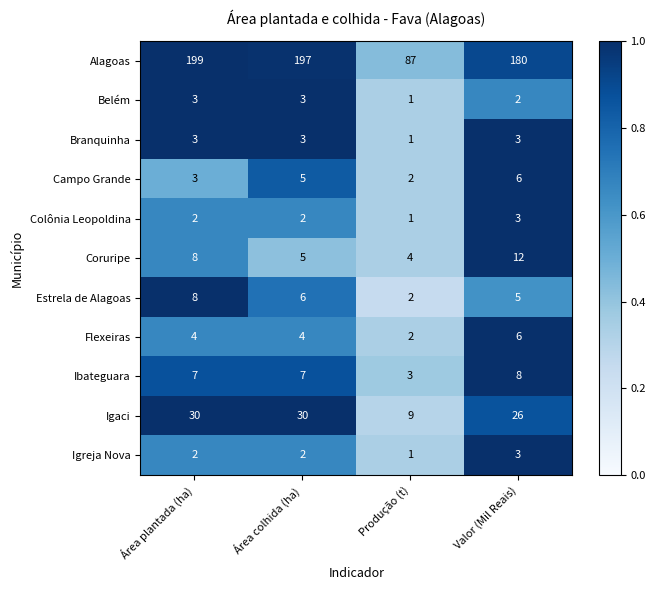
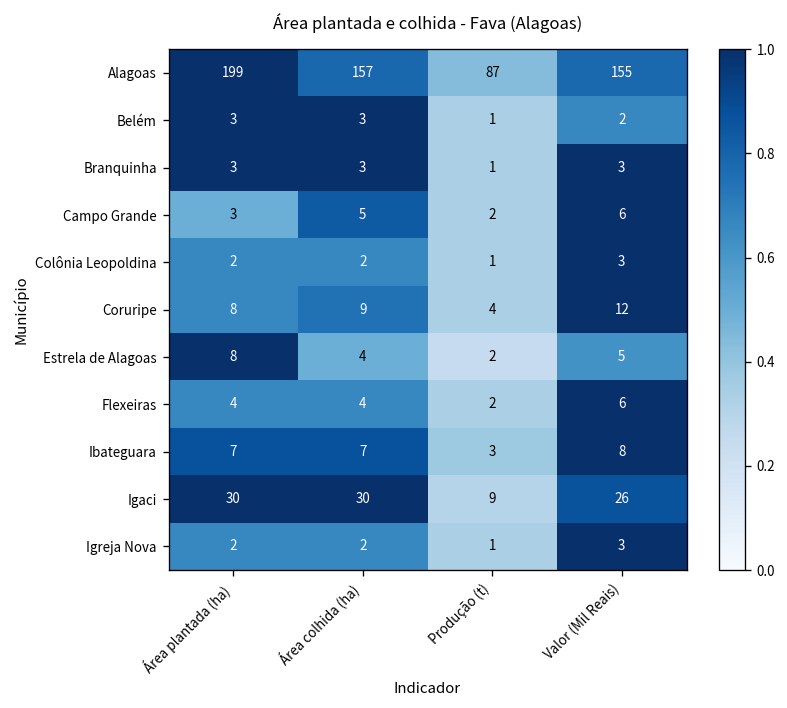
Alagoas, Área colhida (ha): 197 -> 157
Alagoas, Valor (Mil Reais): 180 -> 155
Coruripe, Área colhida (ha): 5 -> 9
Estrela de Alagoas, Área colhida (ha): 6 -> 4
